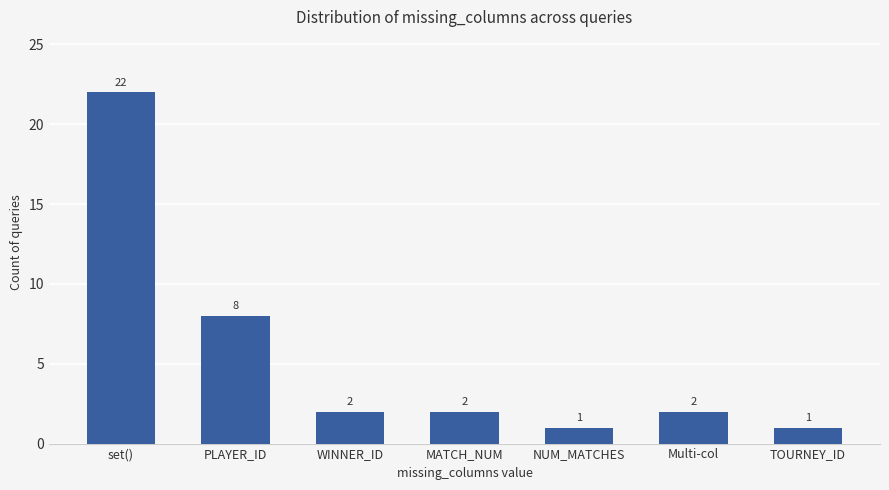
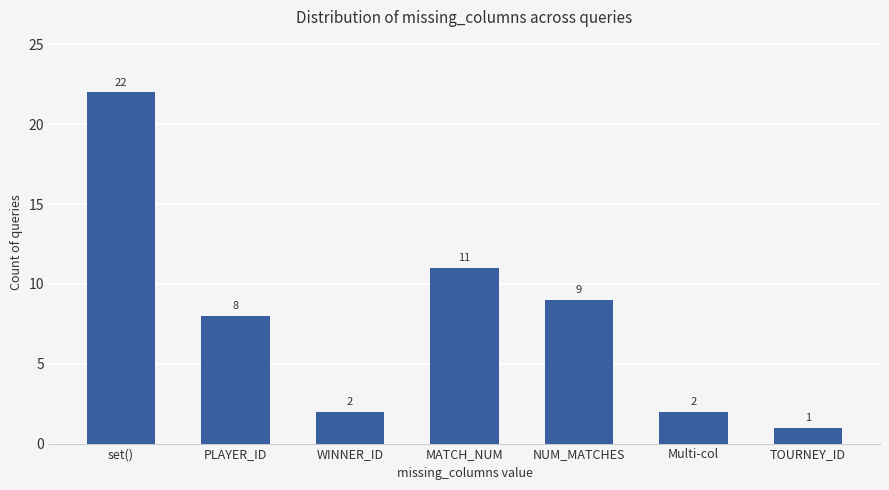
MATCH_NUM: 2 -> 11
NUM_MATCHES: 1 -> 9
